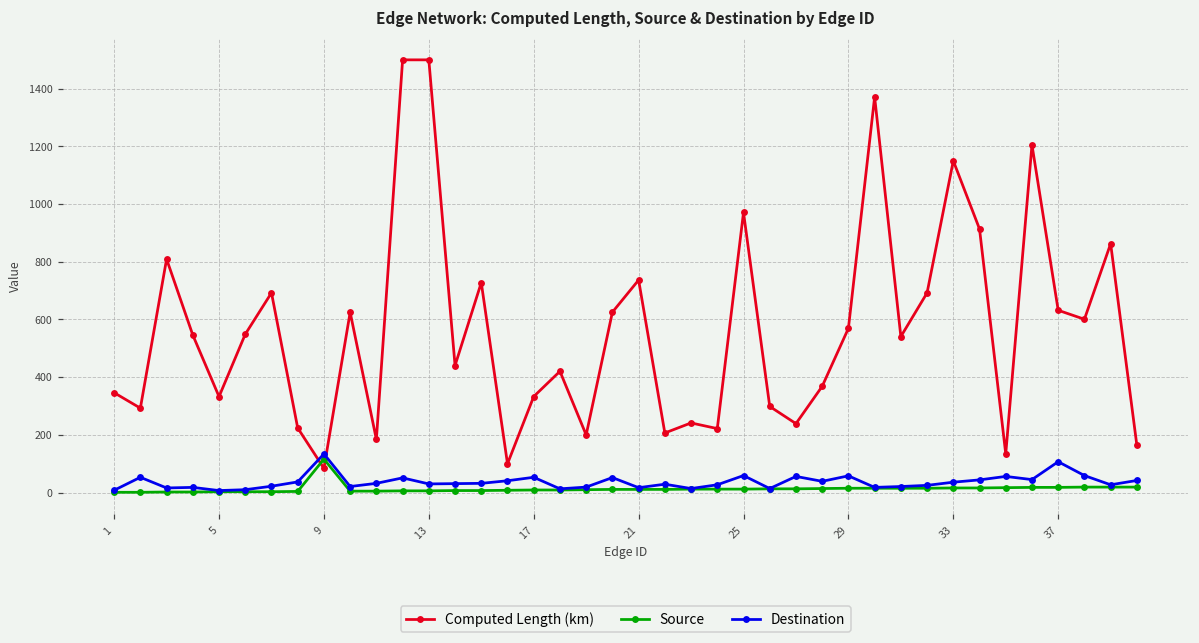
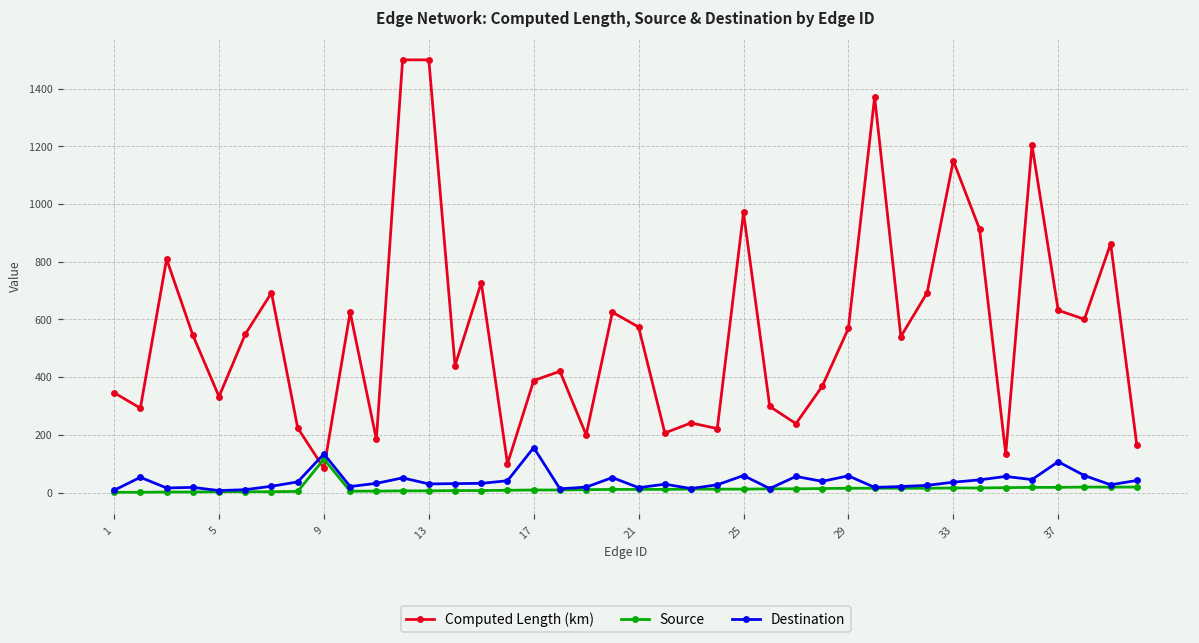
Computed Length (km), 17: 330 -> 390
Destination, 17: 50 -> 160
Computed Length (km), 21: 740 -> 570
